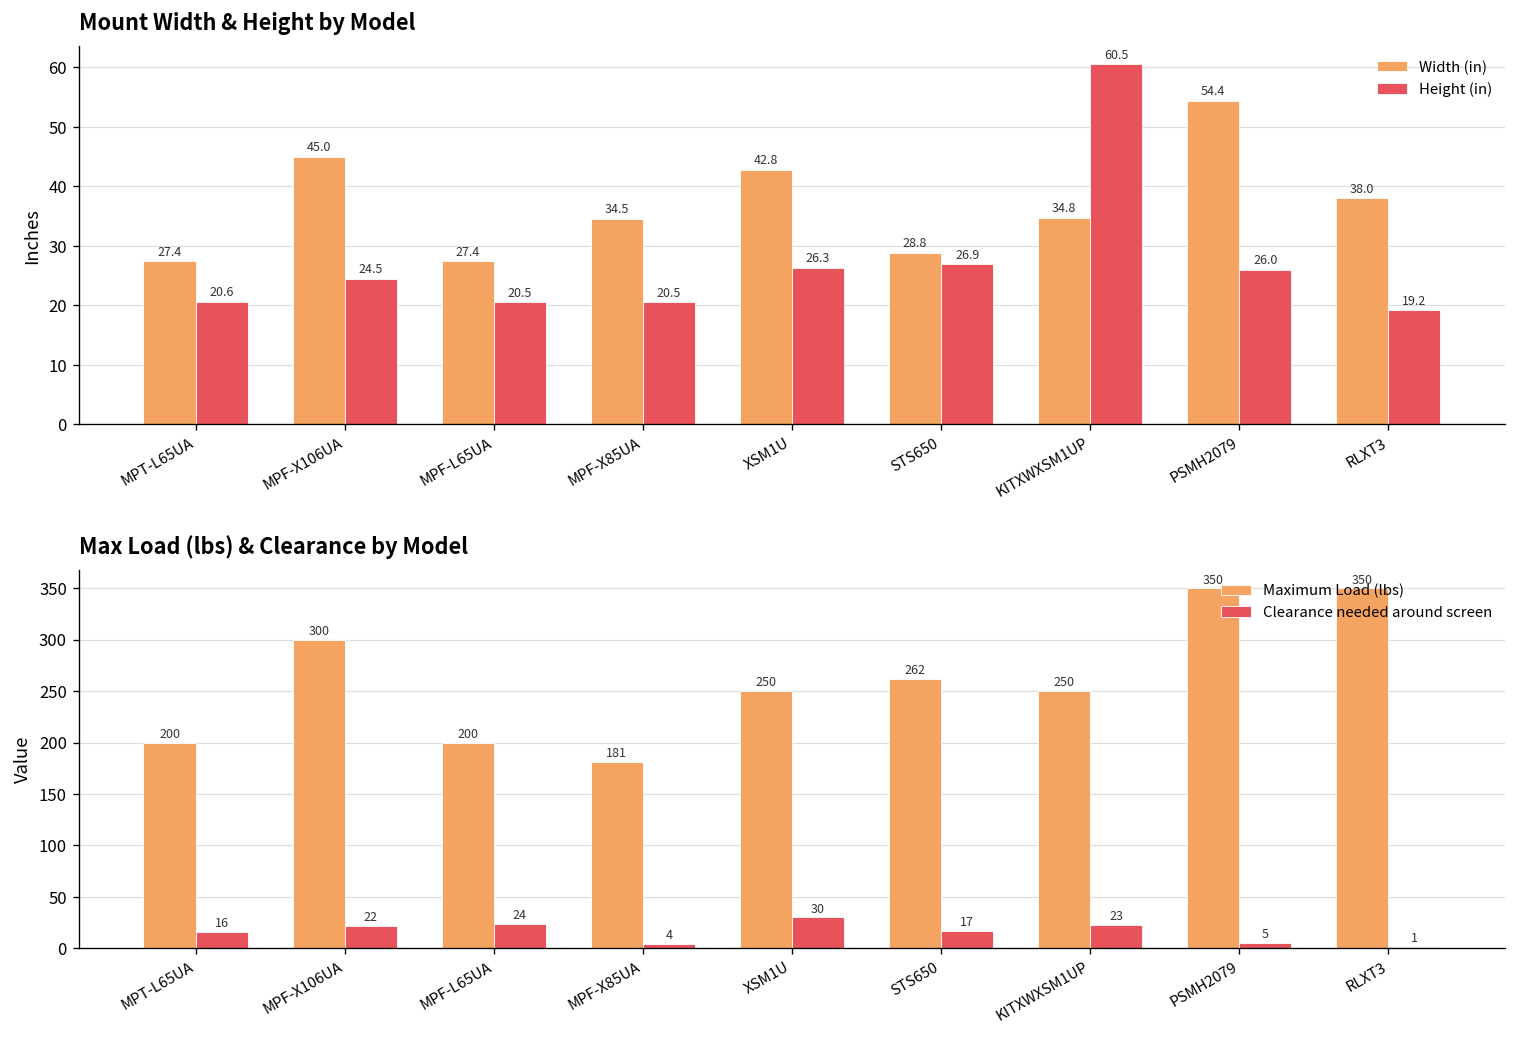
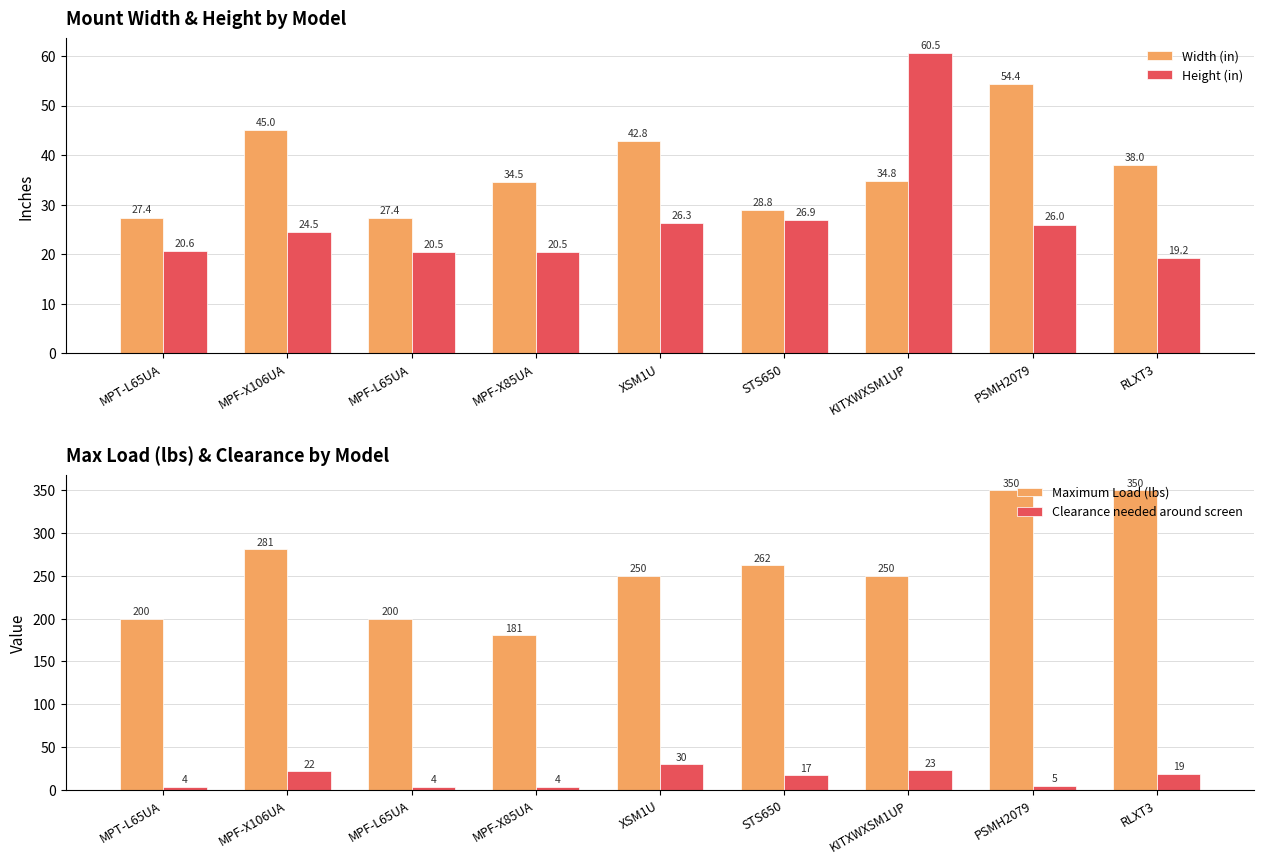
Max Load (lbs) & Clearance by Model, Clearance needed around screen, MPT-L65UA: 16 -> 4
Max Load (lbs) & Clearance by Model, Maximum Load (lbs), MPF-X106UA: 300 -> 281
Max Load (lbs) & Clearance by Model, Clearance needed around screen, MPF-L65UA: 24 -> 4
Max Load (lbs) & Clearance by Model, Clearance needed around screen, RLXT3: 1 -> 19
